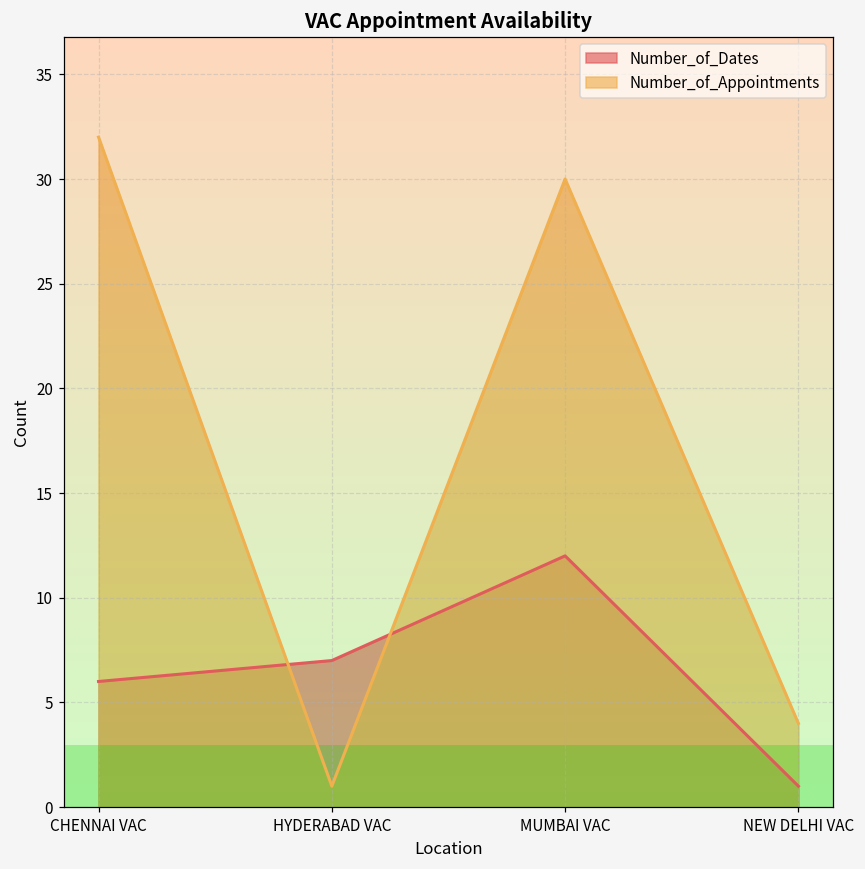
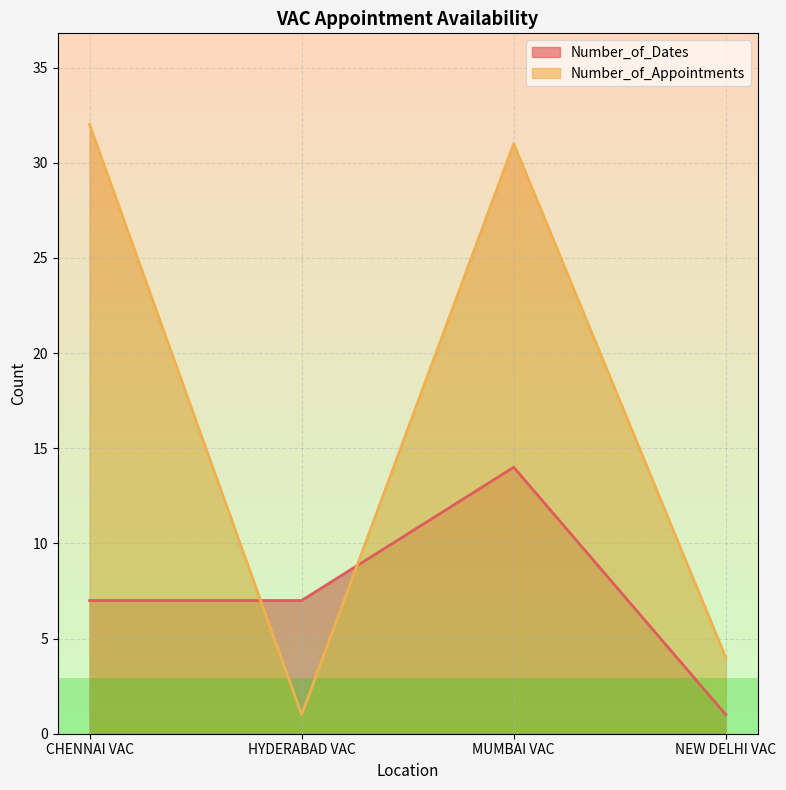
Number_of_Dates, CHENNAI VAC: 6 -> 7
Number_of_Dates, MUMBAI VAC: 12 -> 14
Number_of_Appointments, MUMBAI VAC: 30 -> 31
